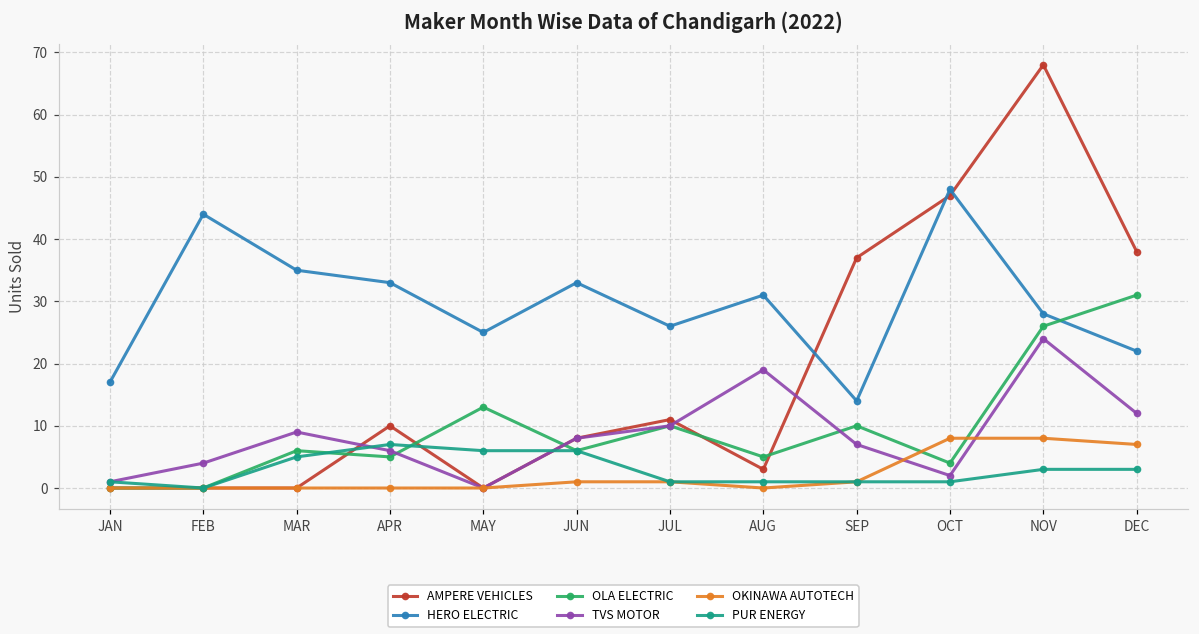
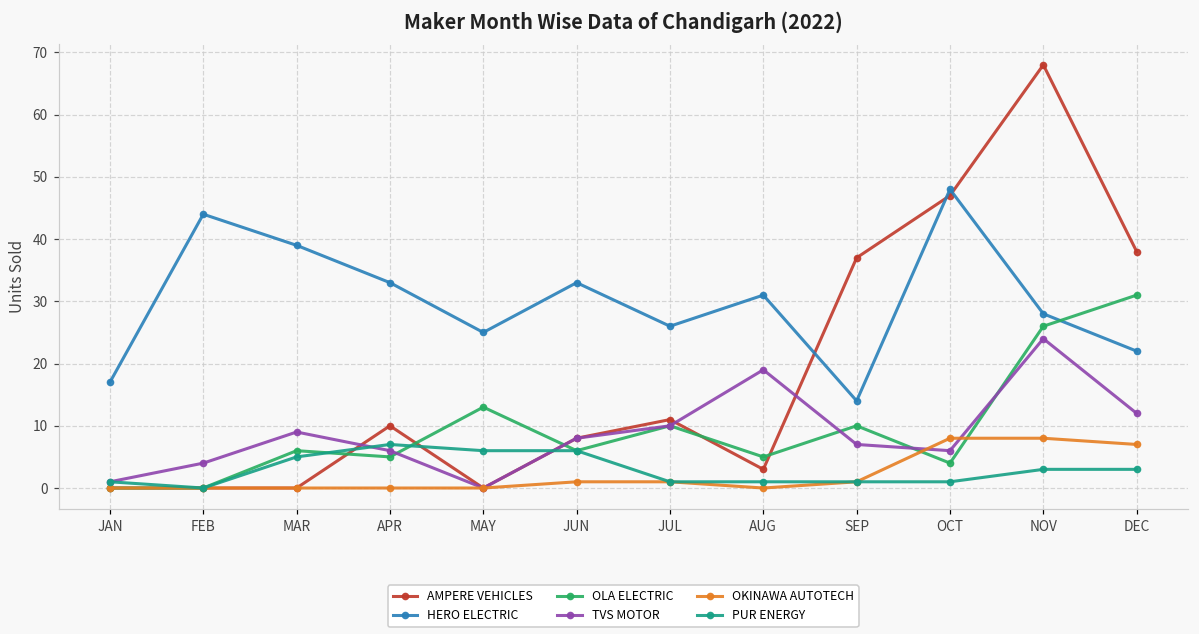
HERO ELECTRIC, MAR: 35 -> 39
TVS MOTOR, OCT: 2 -> 6
